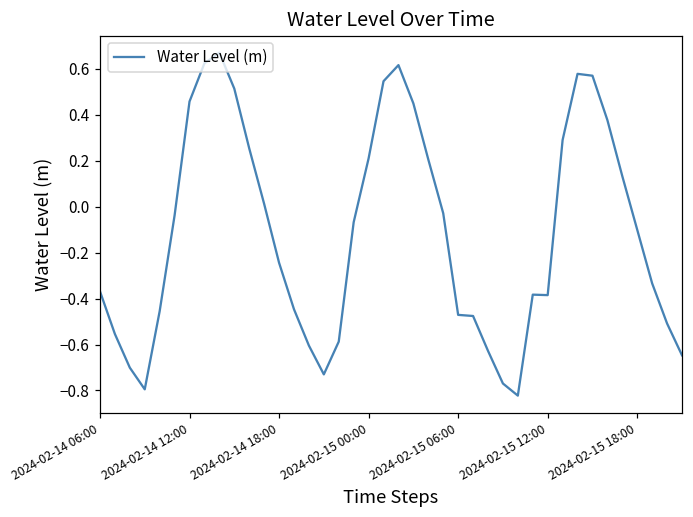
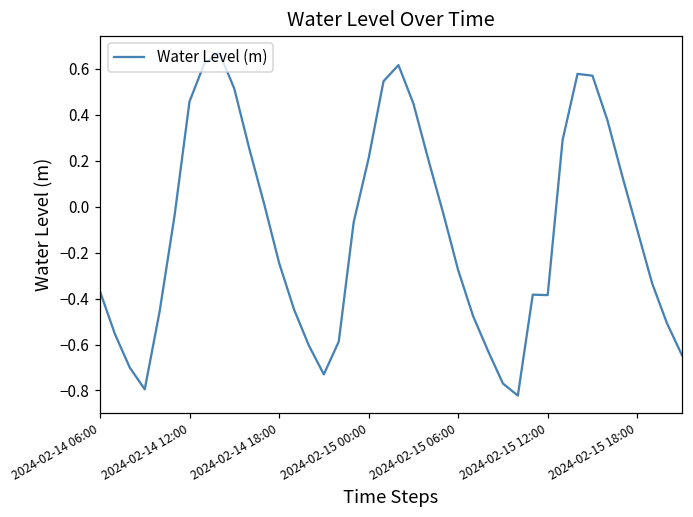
2024-02-15 06:00: -0.47 -> -0.28
